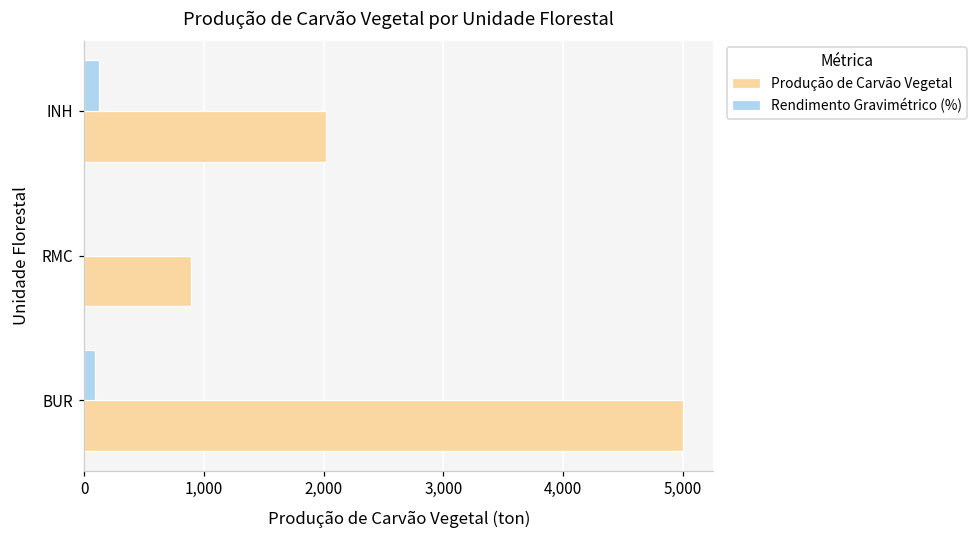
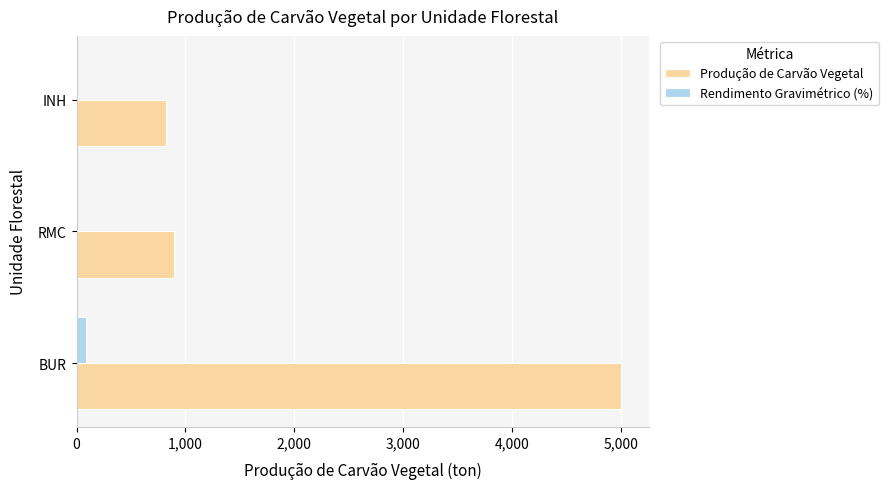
Rendimento Gravimétrico (%), INH: 130 -> 0
Produção de Carvão Vegetal, INH: 2,020 -> 820
